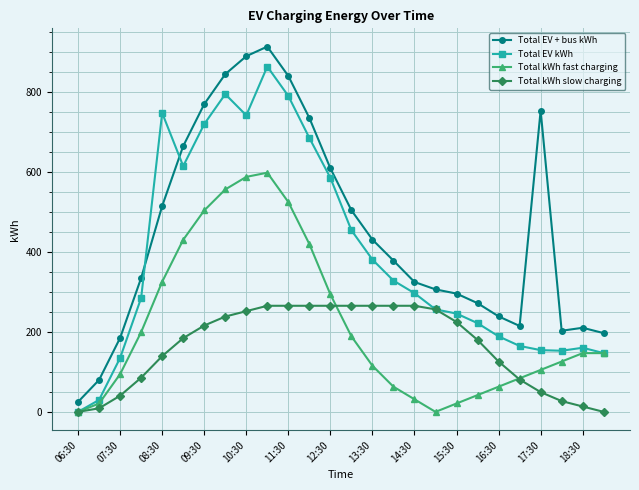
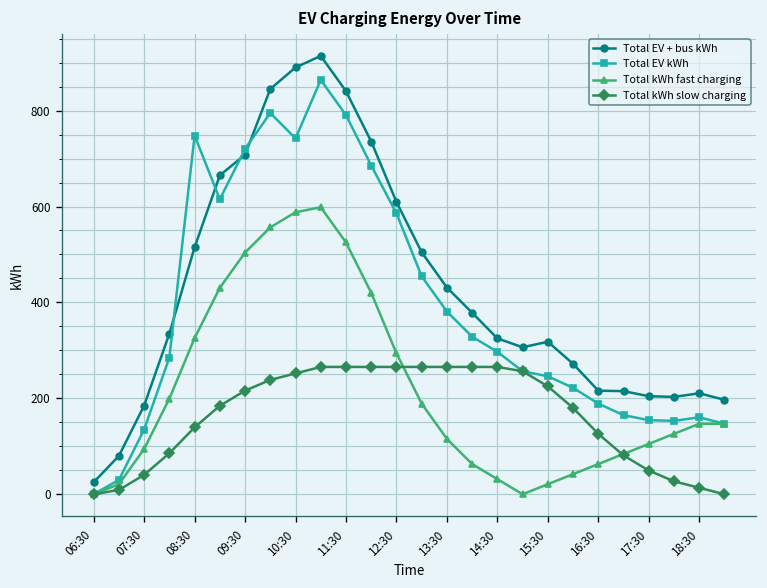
Total EV + bus kWh, 09:30: 770 -> 710
Total EV + bus kWh, 15:30: 300 -> 320
Total EV + bus kWh, 16:30: 240 -> 220
Total EV + bus kWh, 17:30: 750 -> 200
